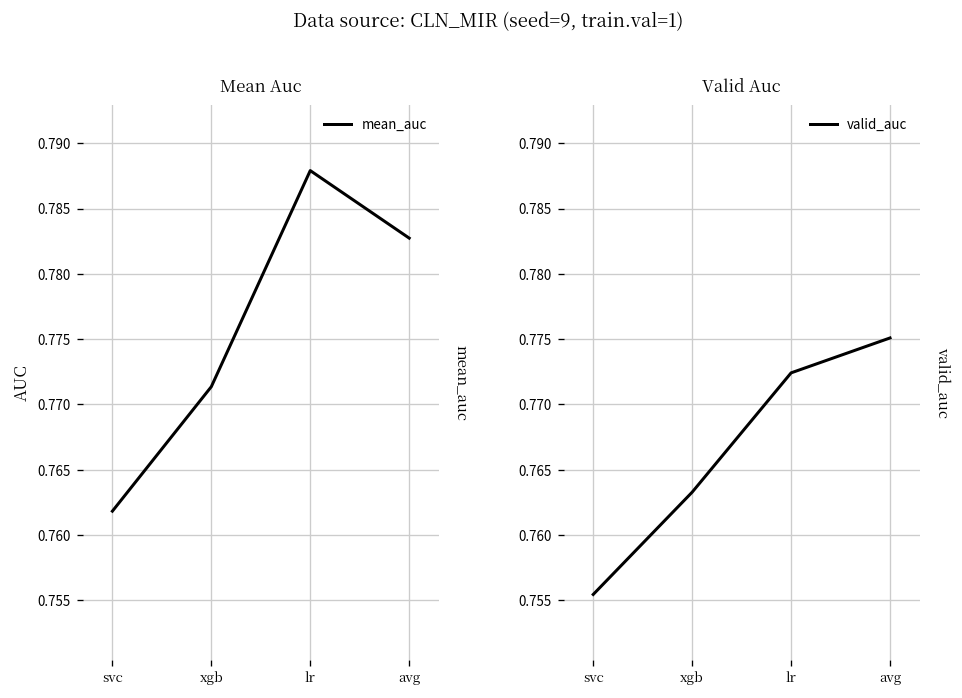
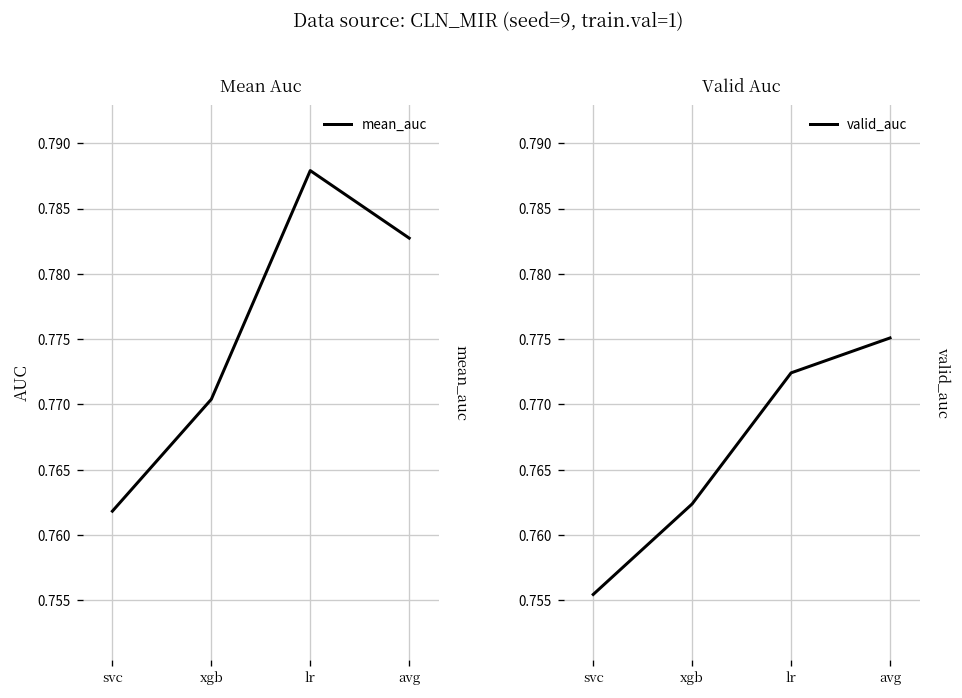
Mean Auc, xgb: 0.7714 -> 0.7704
Valid Auc, xgb: 0.7633 -> 0.7624
